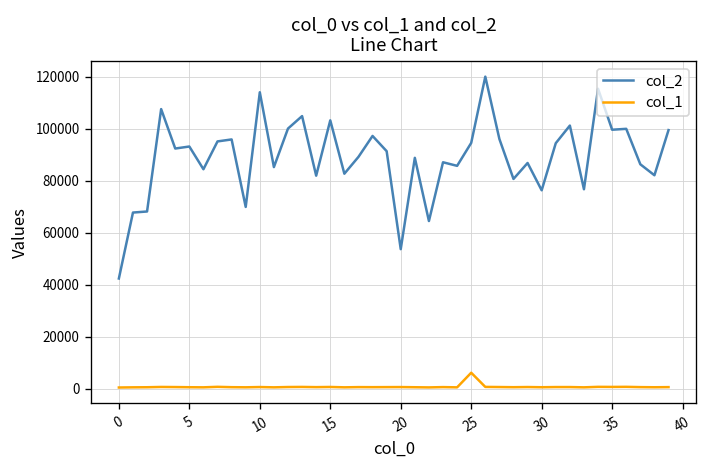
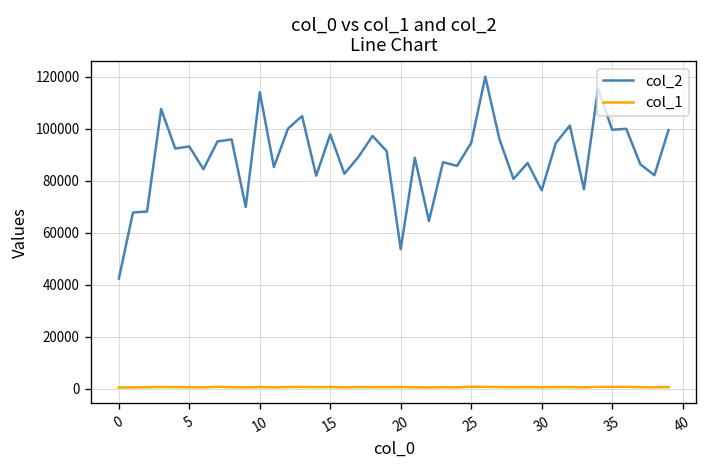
col_2, 15: 103000 -> 98000
col_1, 25: 6000 -> 1000
